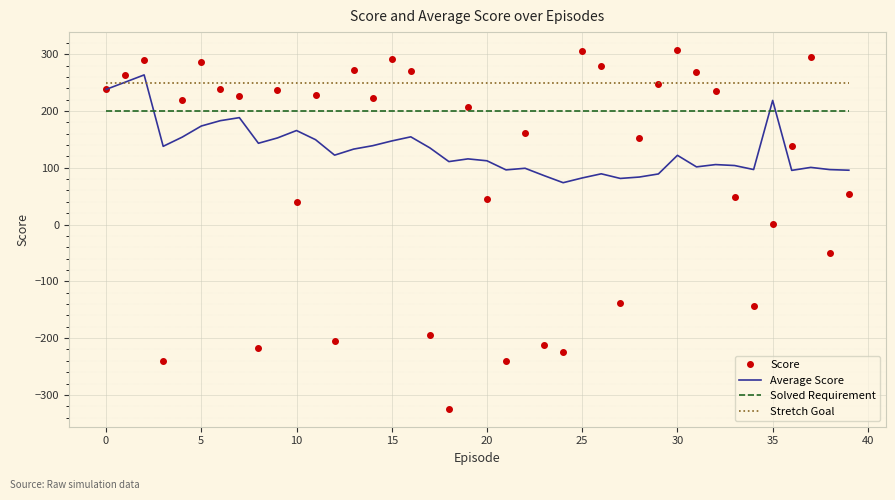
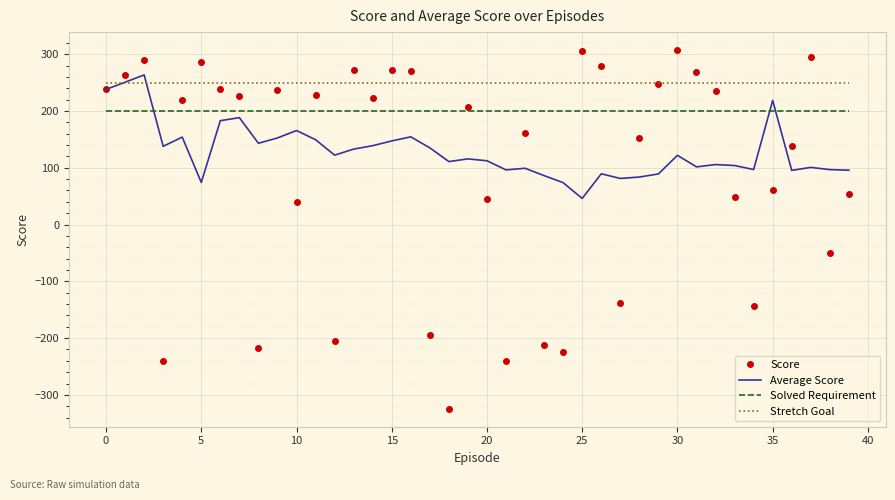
Average Score, 5: 170 -> 70
Score, 15: 290 -> 270
Average Score, 25: 80 -> 50
Score, 35: 0 -> 60
